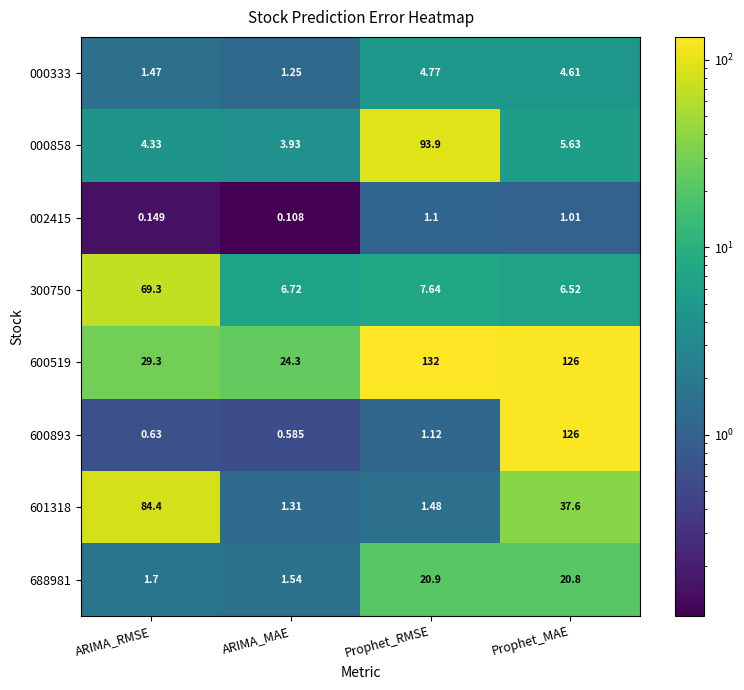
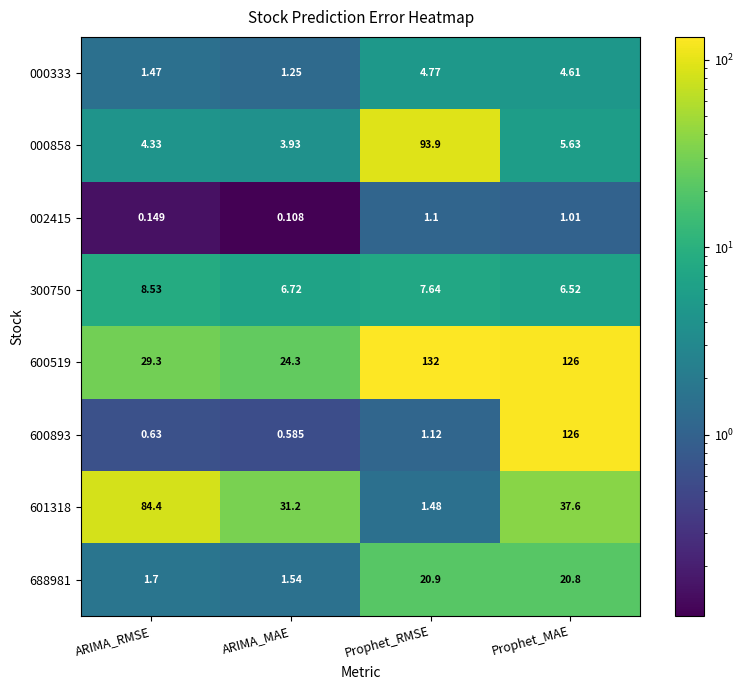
300750, ARIMA_RMSE: 69.3 -> 8.53
601318, ARIMA_MAE: 1.31 -> 31.2
